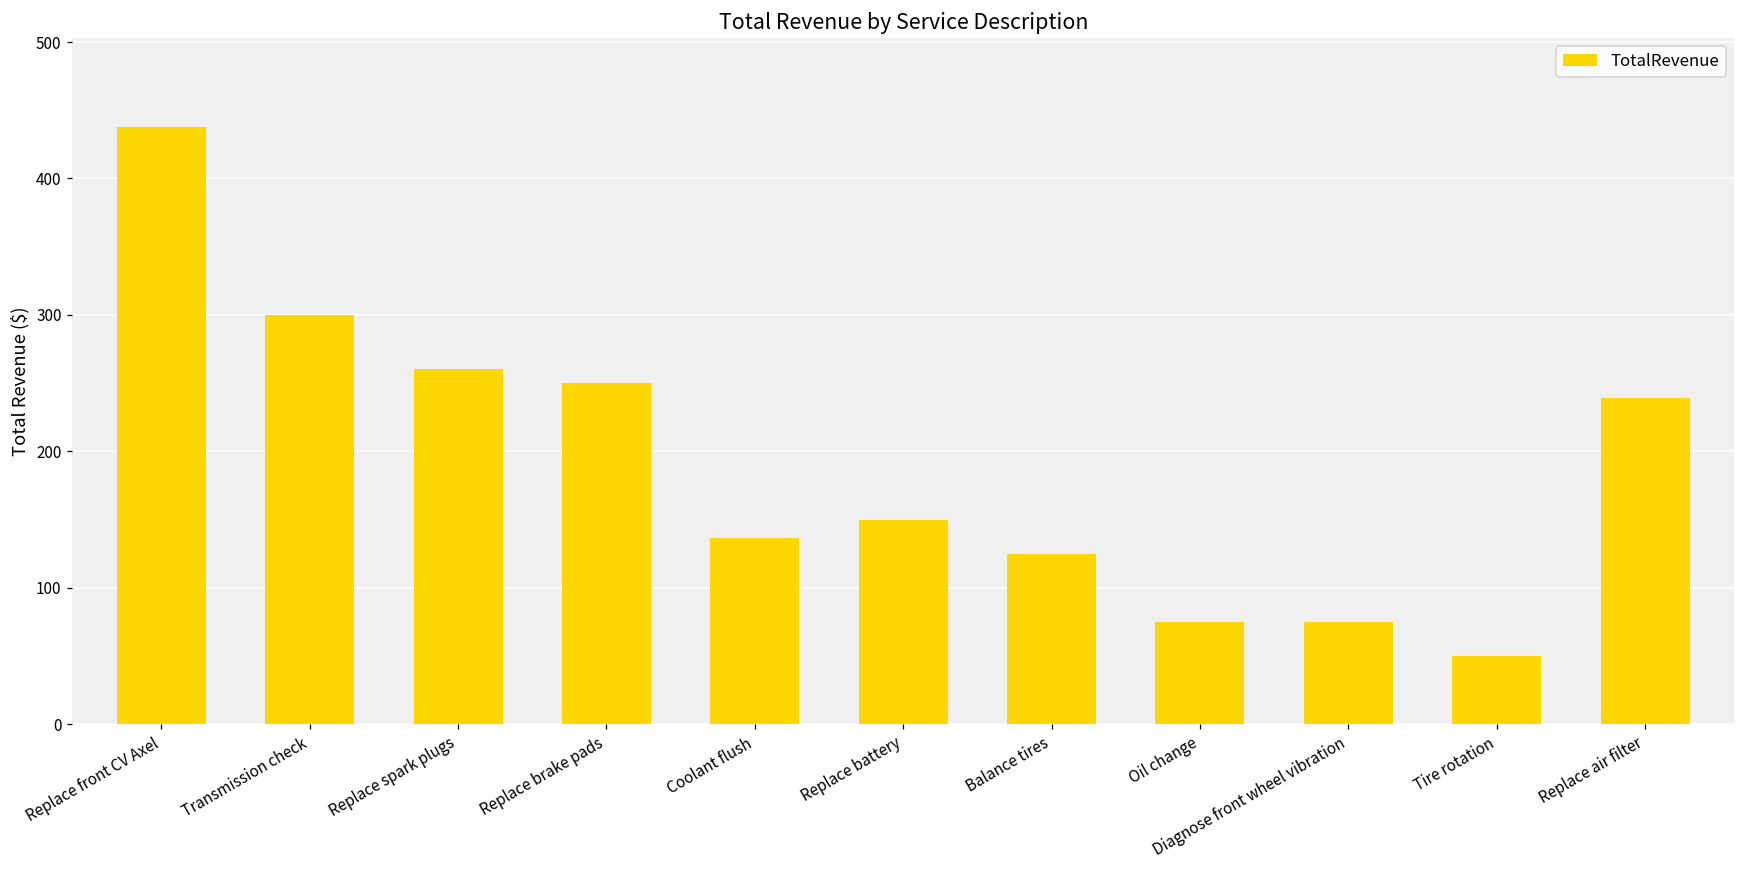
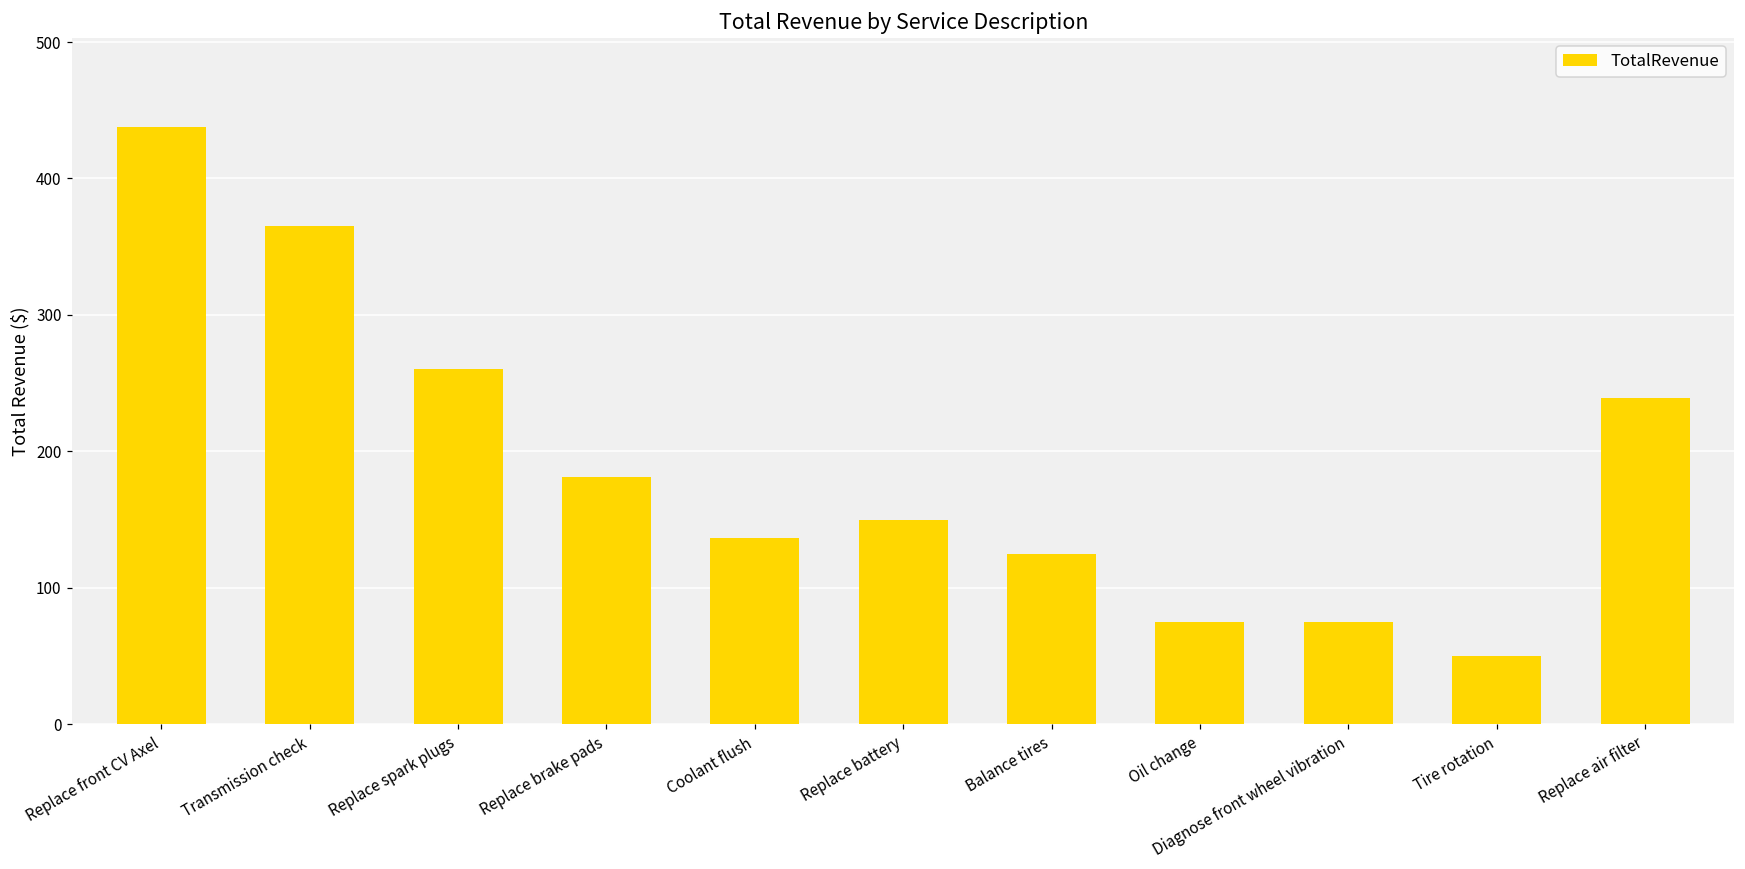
Transmission check: 300 -> 365
Replace brake pads: 250 -> 181
